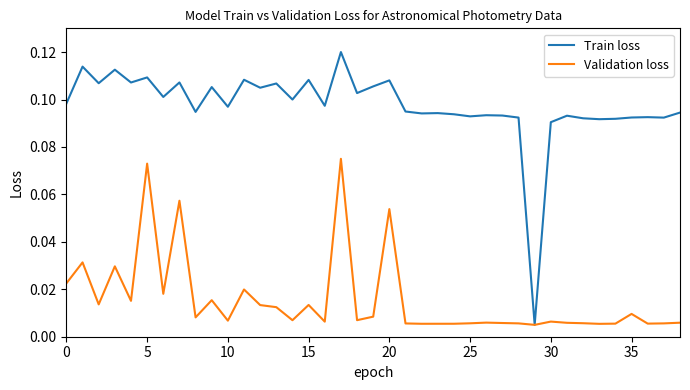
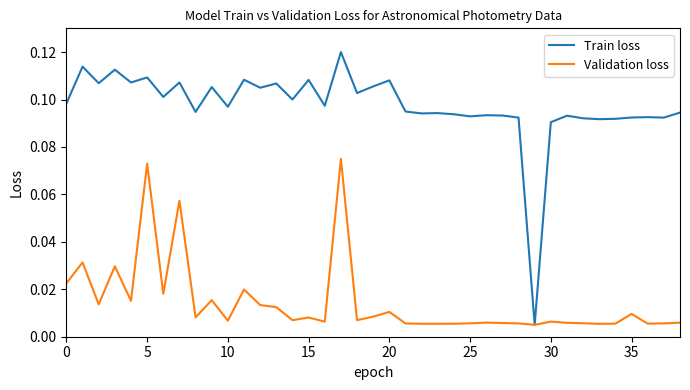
Validation loss, 15: 0.013 -> 0.008
Validation loss, 20: 0.054 -> 0.010
